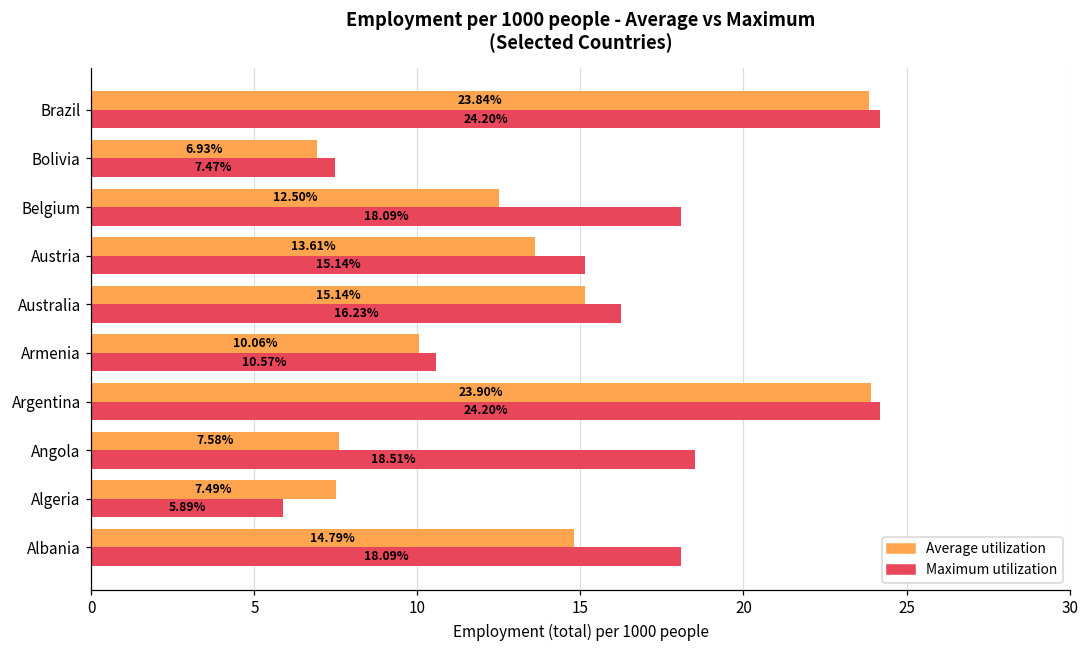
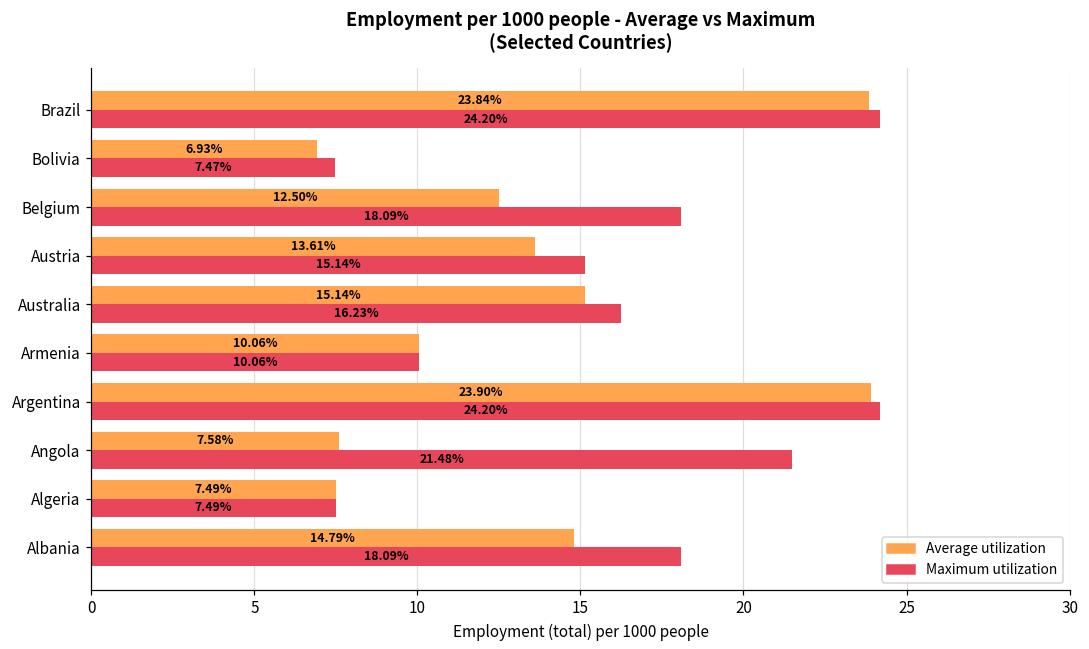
Maximum utilization, Armenia: 10.57% -> 10.06%
Maximum utilization, Angola: 18.51% -> 21.48%
Maximum utilization, Algeria: 5.89% -> 7.49%
